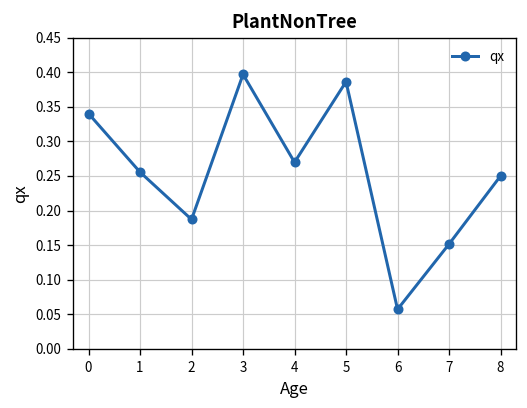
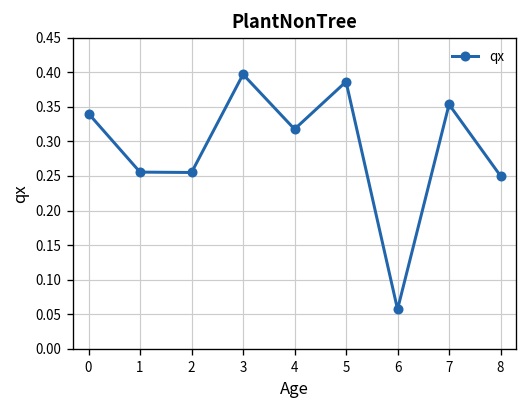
2: 0.19 -> 0.25
4: 0.27 -> 0.32
7: 0.15 -> 0.35
